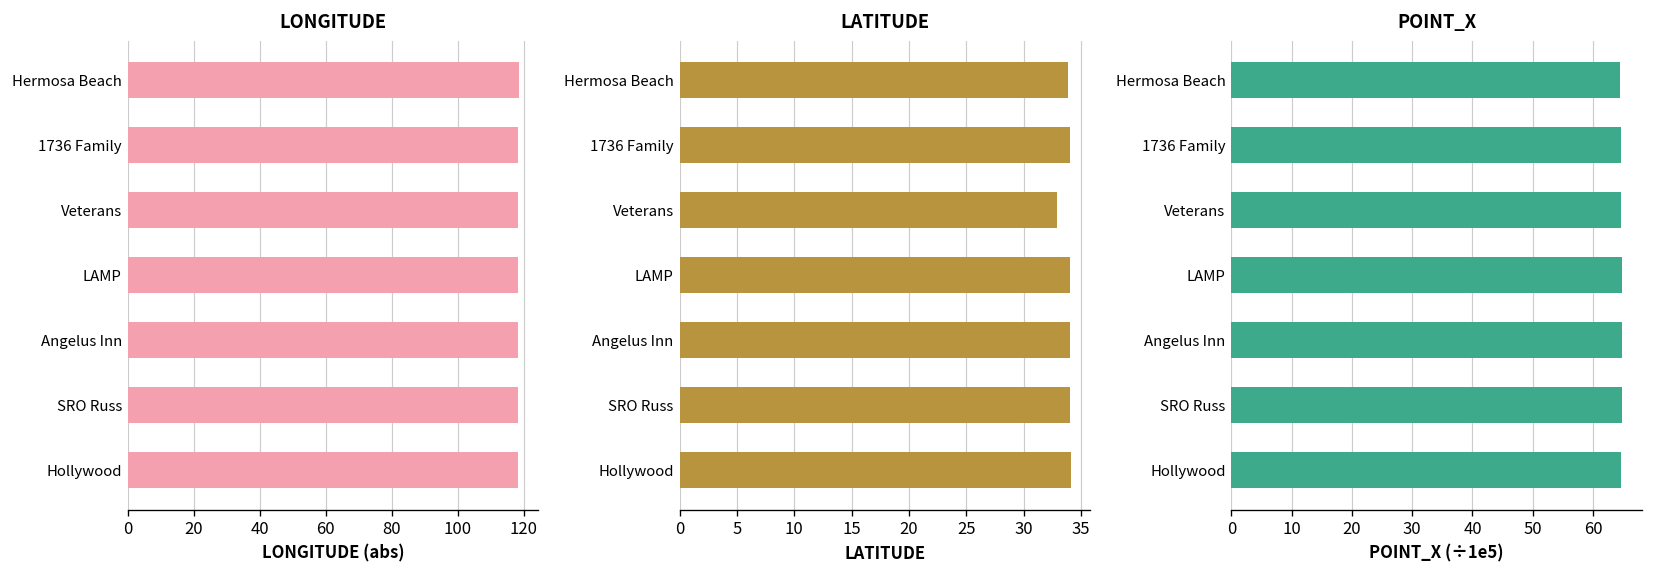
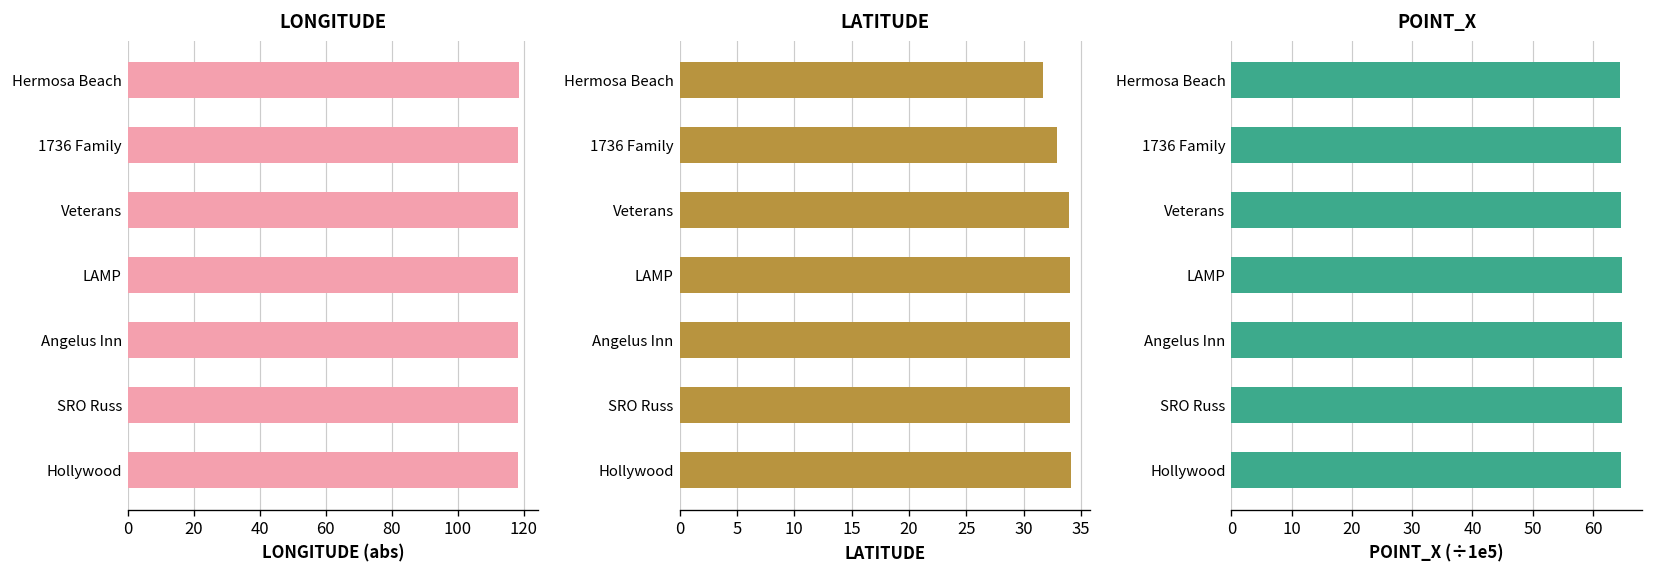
LATITUDE, Hermosa Beach: 34 -> 32
LATITUDE, 1736 Family: 34 -> 33
LATITUDE, Veterans: 33 -> 34
